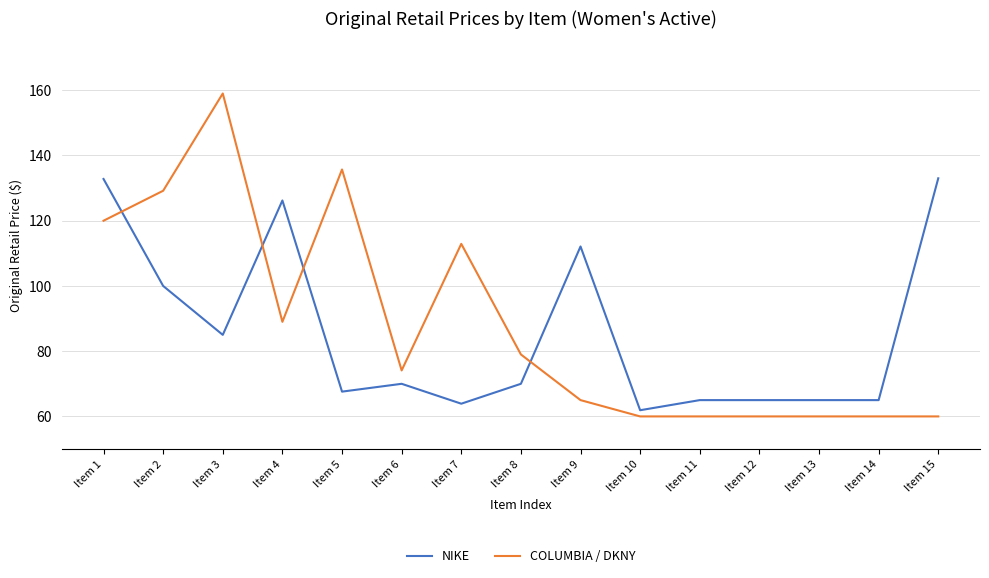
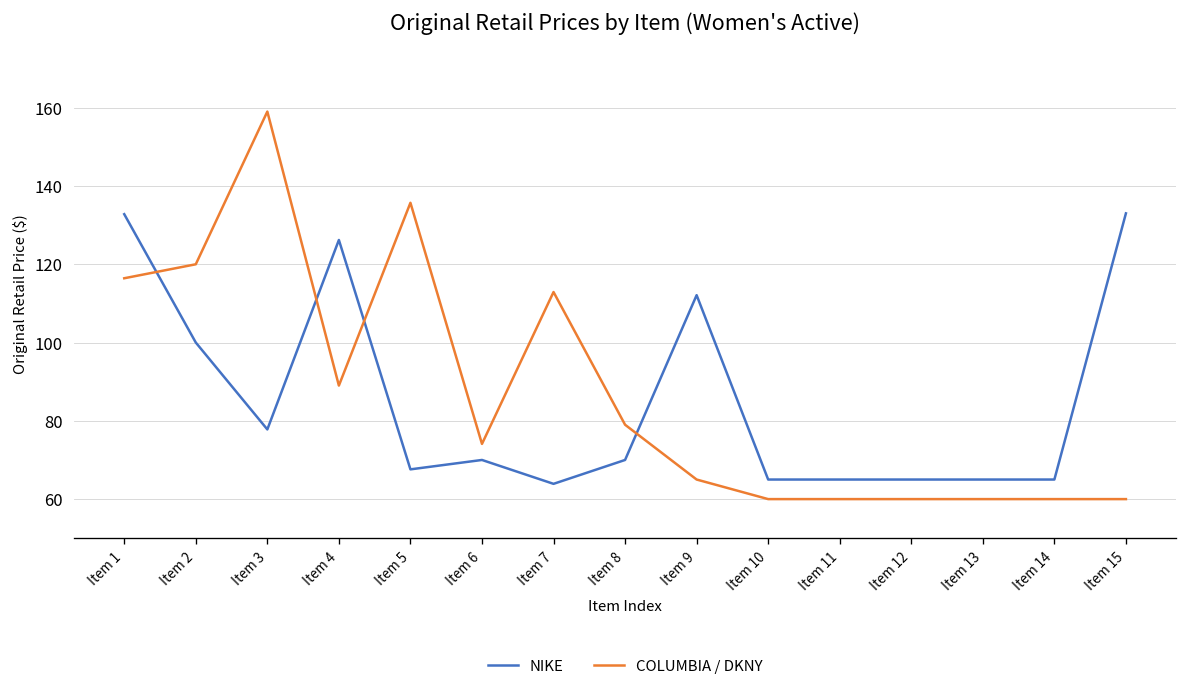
COLUMBIA / DKNY, Item 1: 120 -> 116
COLUMBIA / DKNY, Item 2: 129 -> 120
NIKE, Item 3: 85 -> 78
NIKE, Item 10: 62 -> 65
